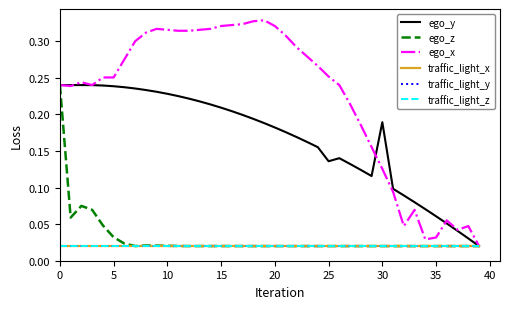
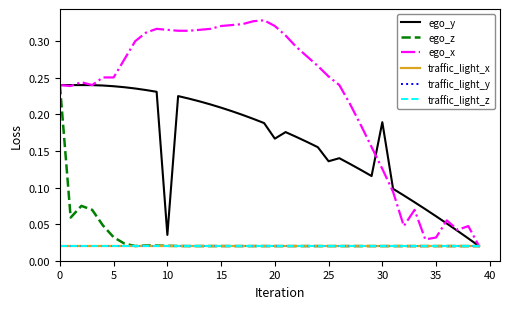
ego_y, 10: 0.23 -> 0.04
ego_y, 20: 0.18 -> 0.17
